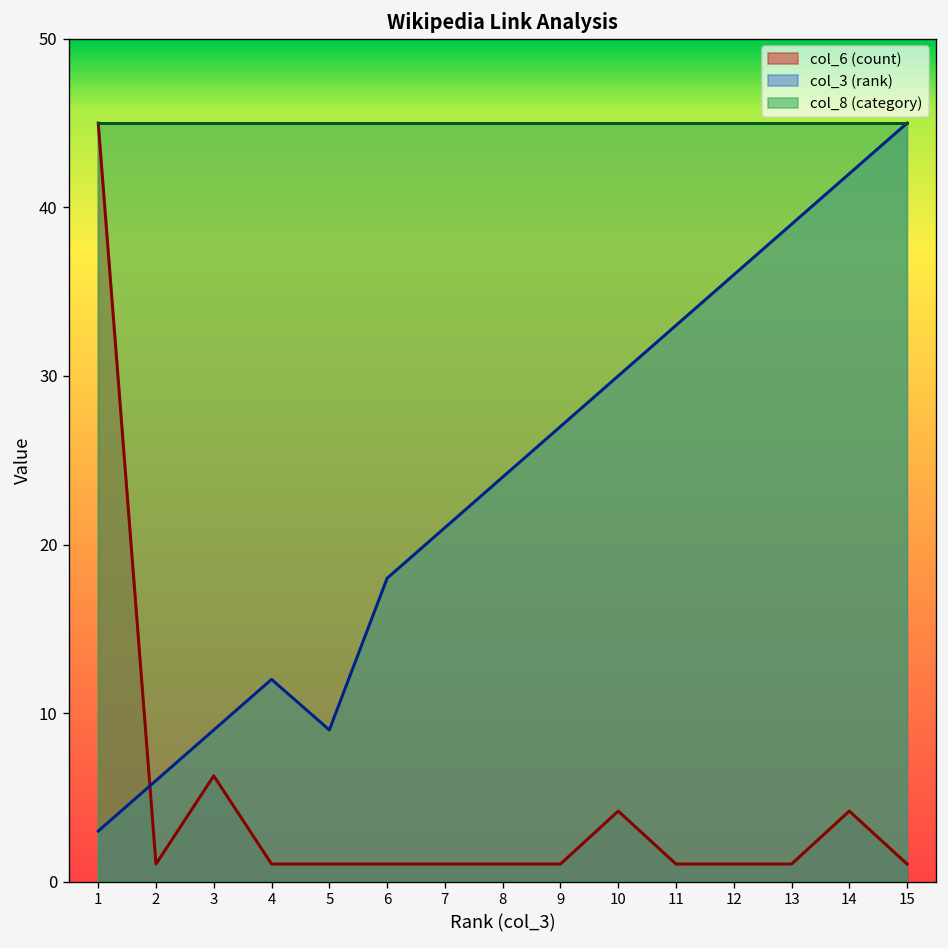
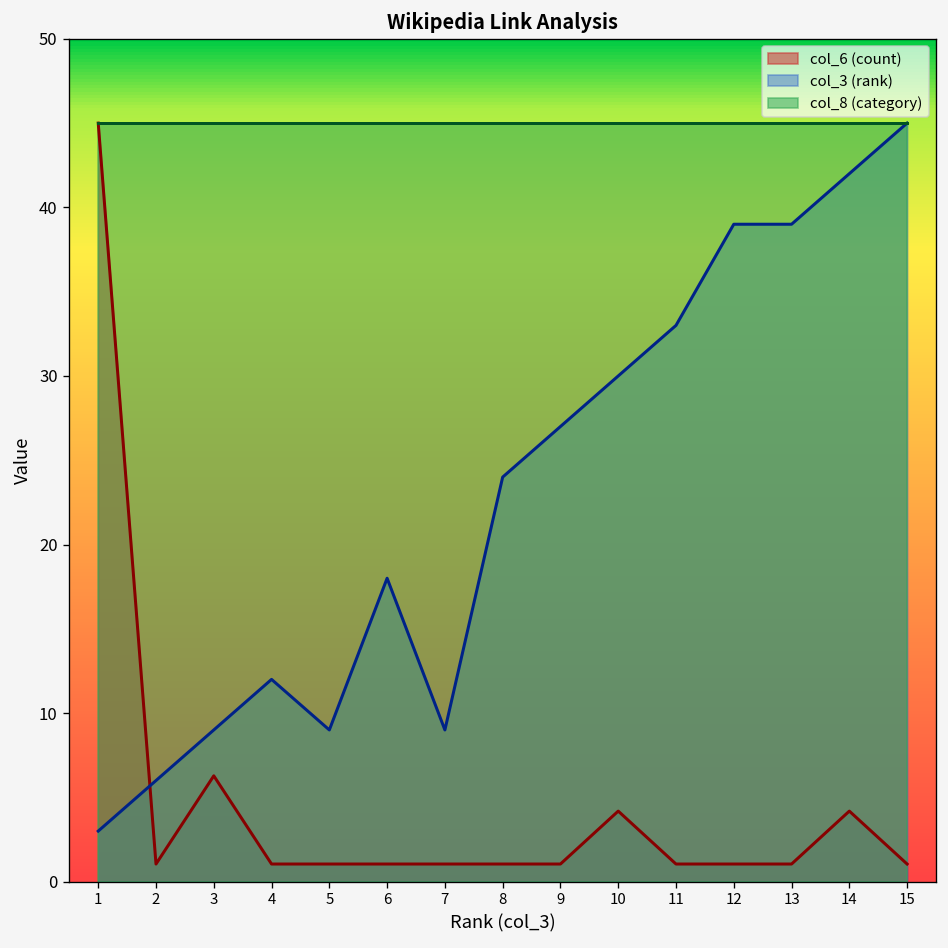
col_3 (rank), 7: 21.0 -> 9.0
col_3 (rank), 12: 36.0 -> 39.0
